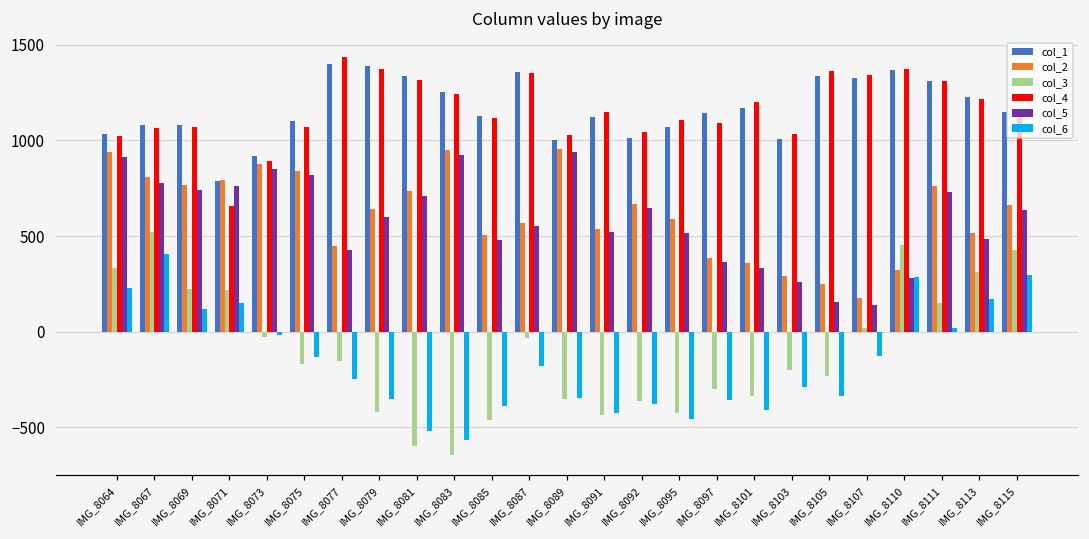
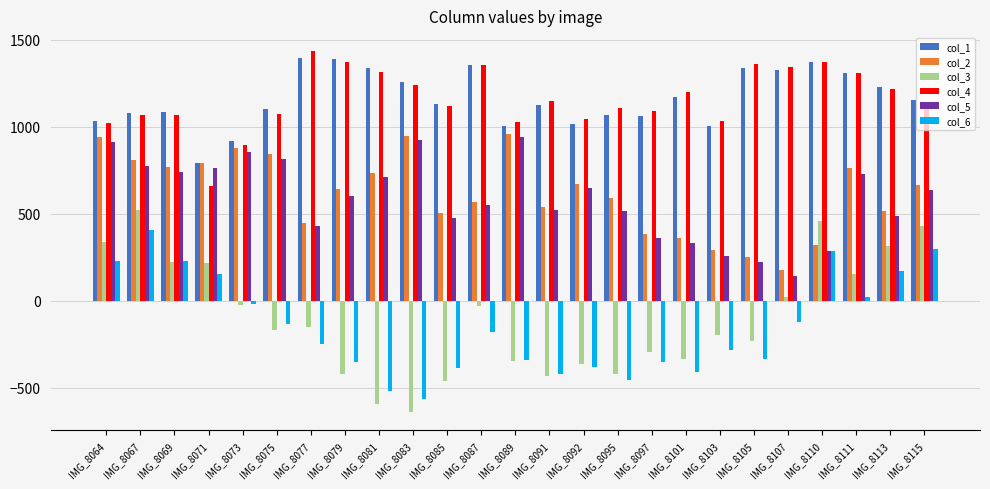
col_6, IMG_8069: 120 -> 230
col_1, IMG_8097: 1140 -> 1060
col_5, IMG_8105: 160 -> 220
